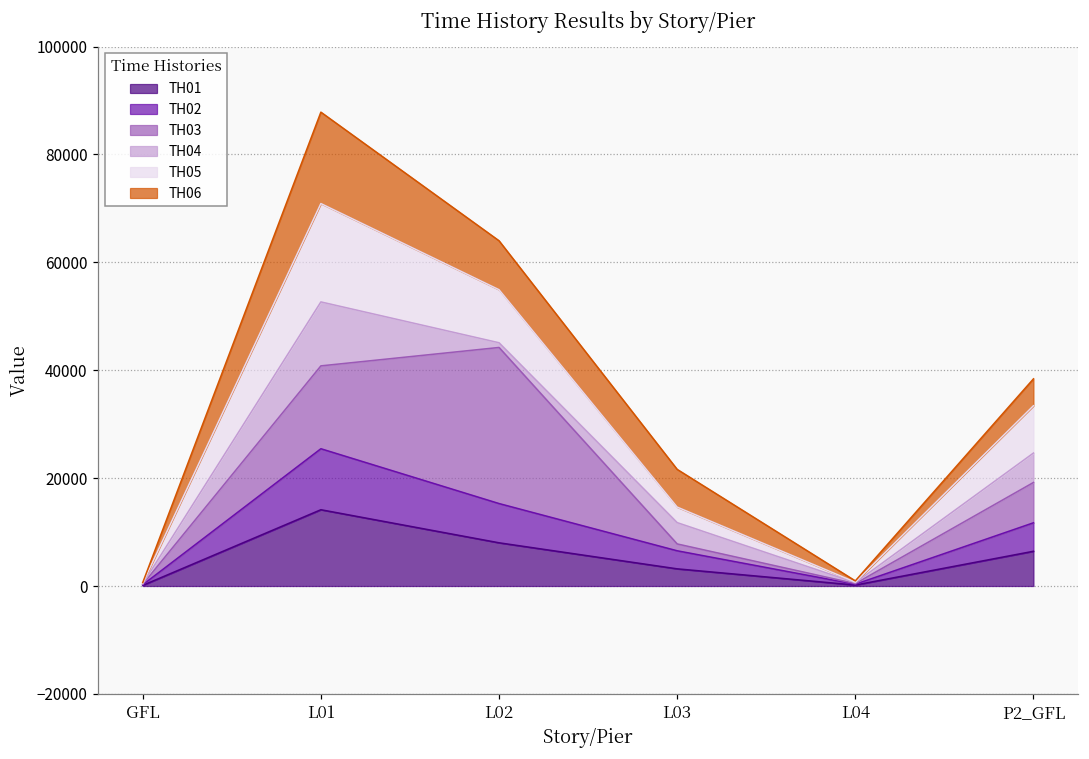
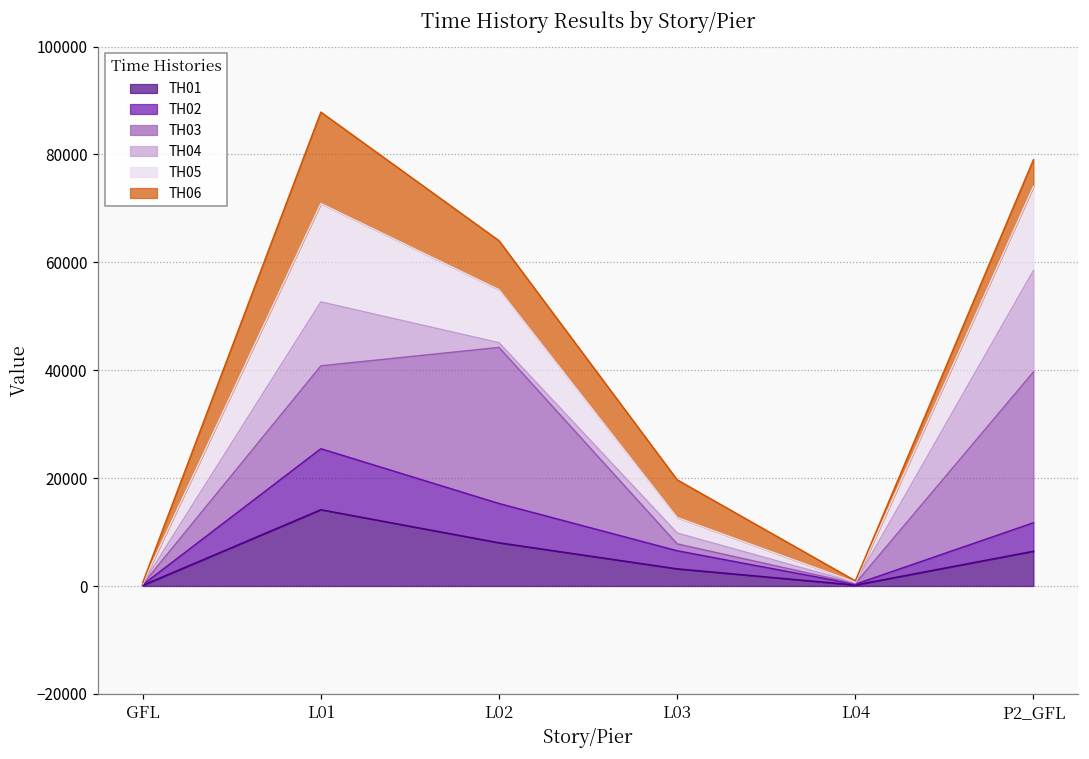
TH04, L03: 4000 -> 2000
TH03, P2_GFL: 7000 -> 28000
TH04, P2_GFL: 5000 -> 19000
TH05, P2_GFL: 9000 -> 16000
